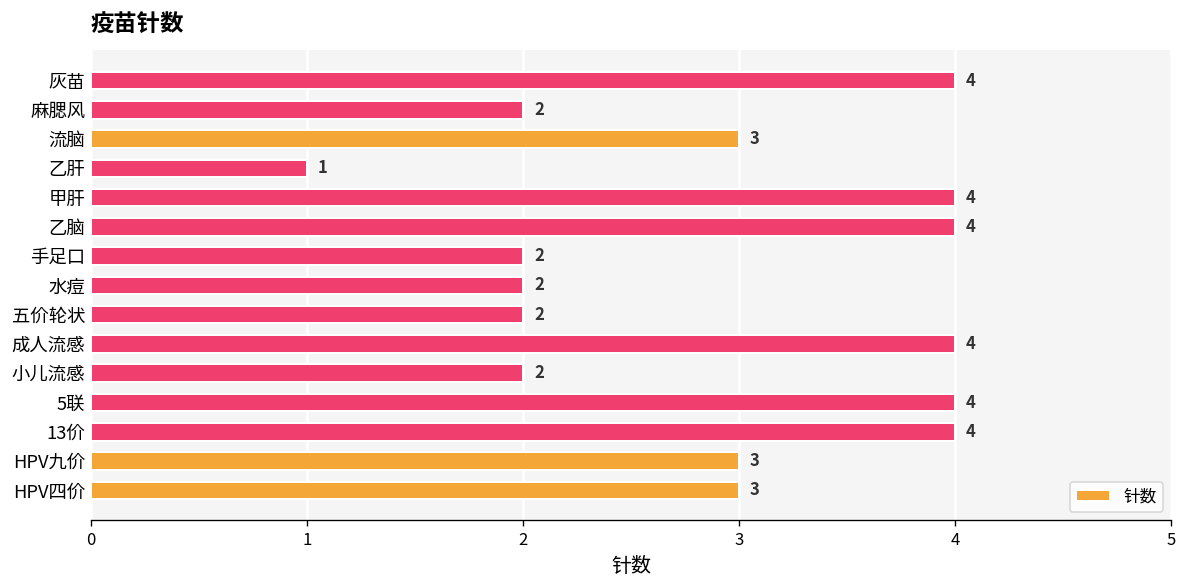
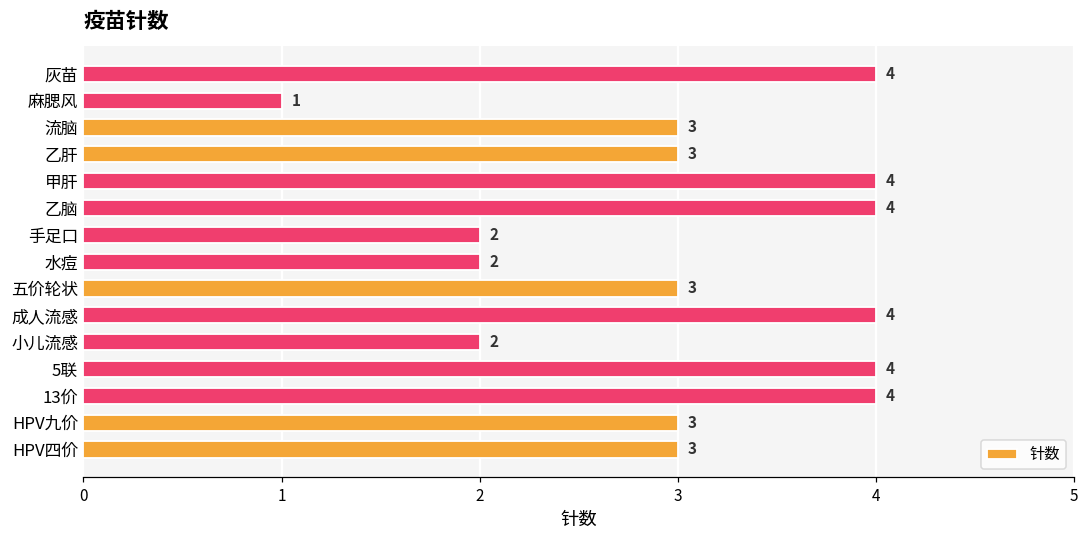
麻腮风: 2 -> 1
乙肝: 1 -> 3
五价轮状: 2 -> 3
